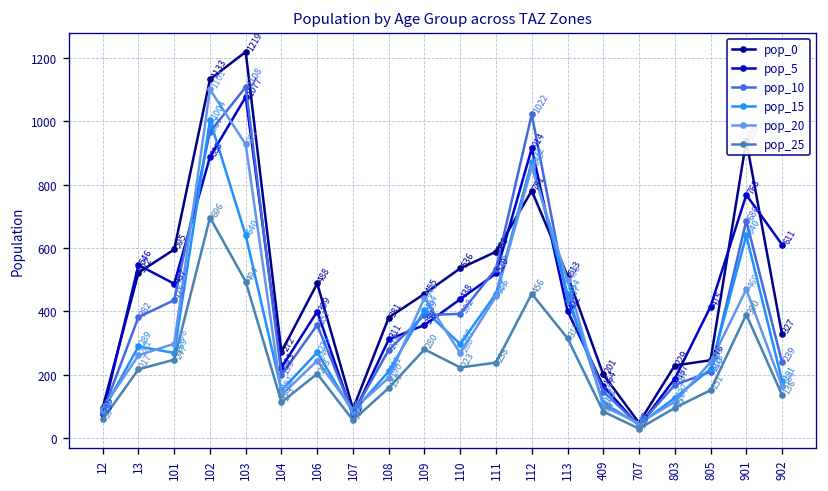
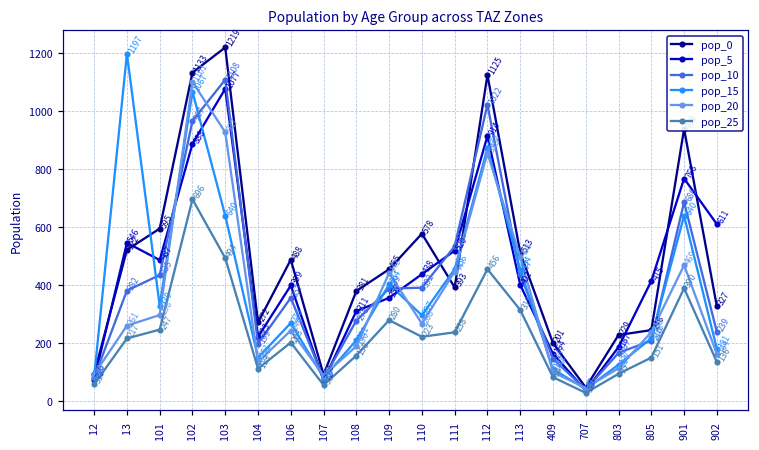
pop_15, 13: 289 -> 1197
pop_15, 101: 269 -> 330
pop_15, 102: 1004 -> 1067
pop_0, 110: 536 -> 578
pop_0, 111: 588 -> 393
pop_0, 112: 781 -> 1125
